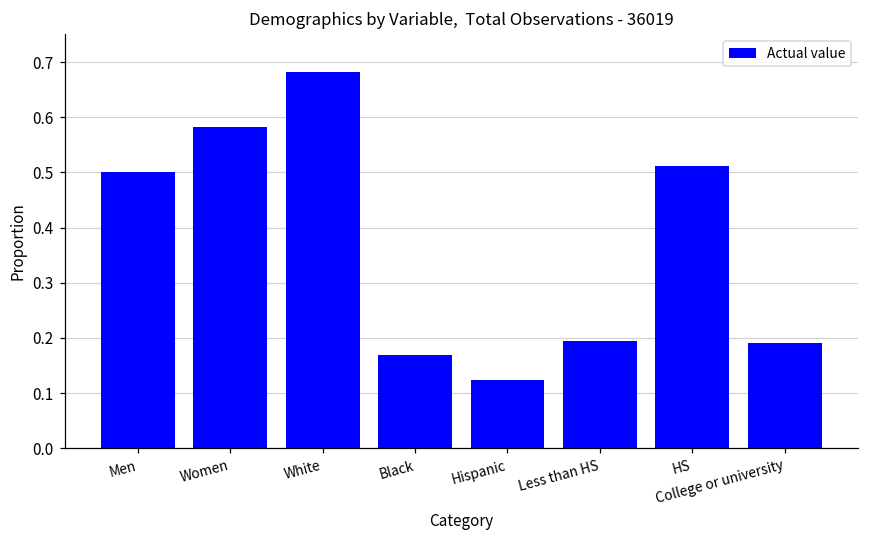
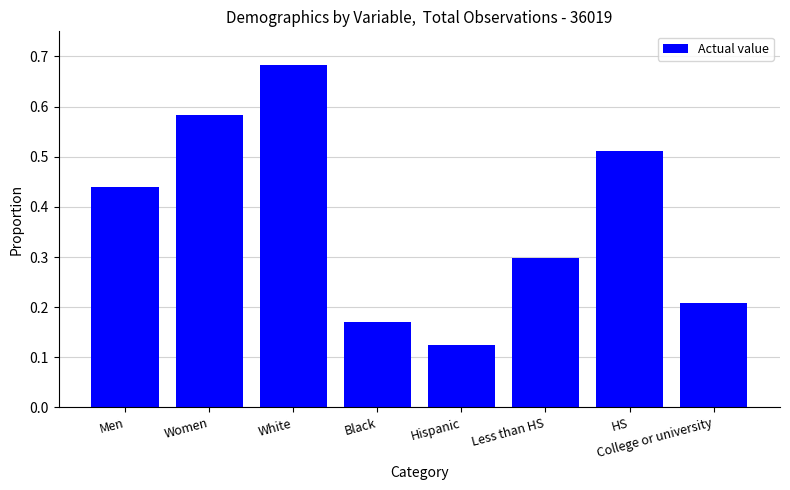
Men: 0.50 -> 0.44
Less than HS: 0.19 -> 0.30
College or university: 0.19 -> 0.21
